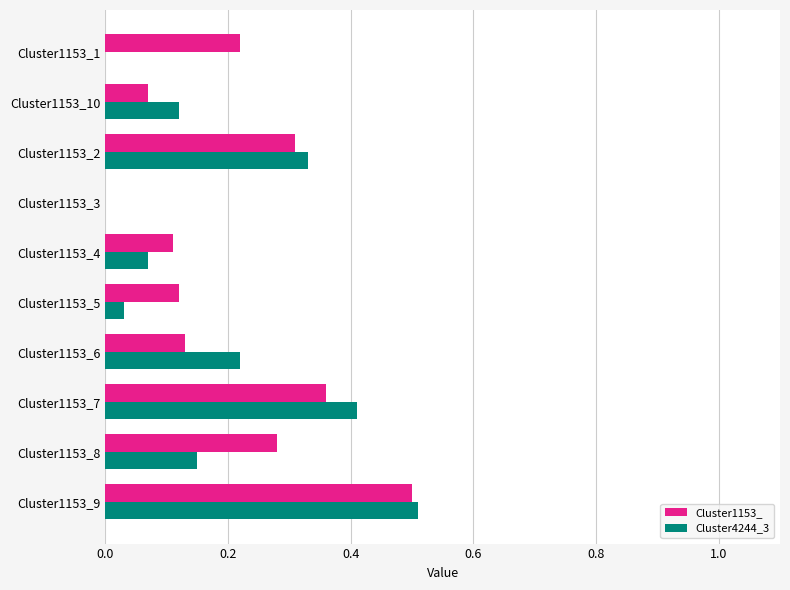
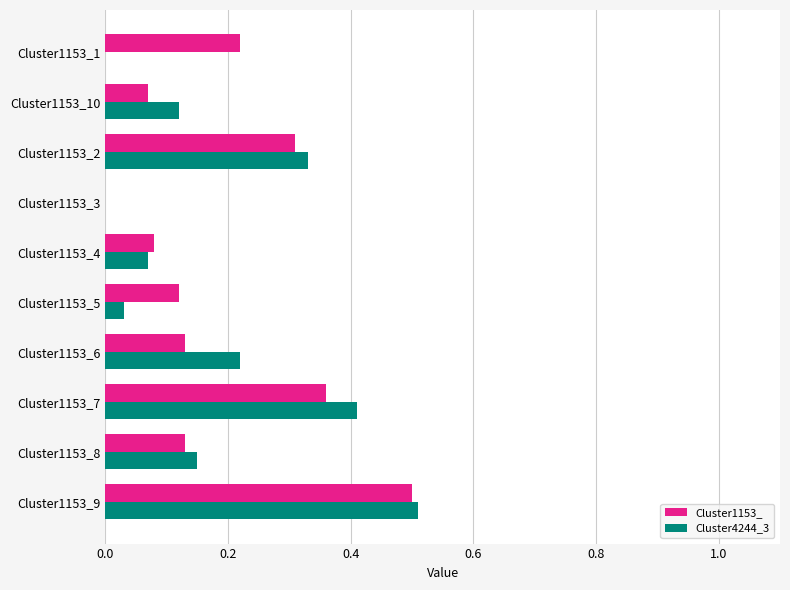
Cluster1153_, Cluster1153_4: 0.11 -> 0.08
Cluster1153_, Cluster1153_8: 0.28 -> 0.13
